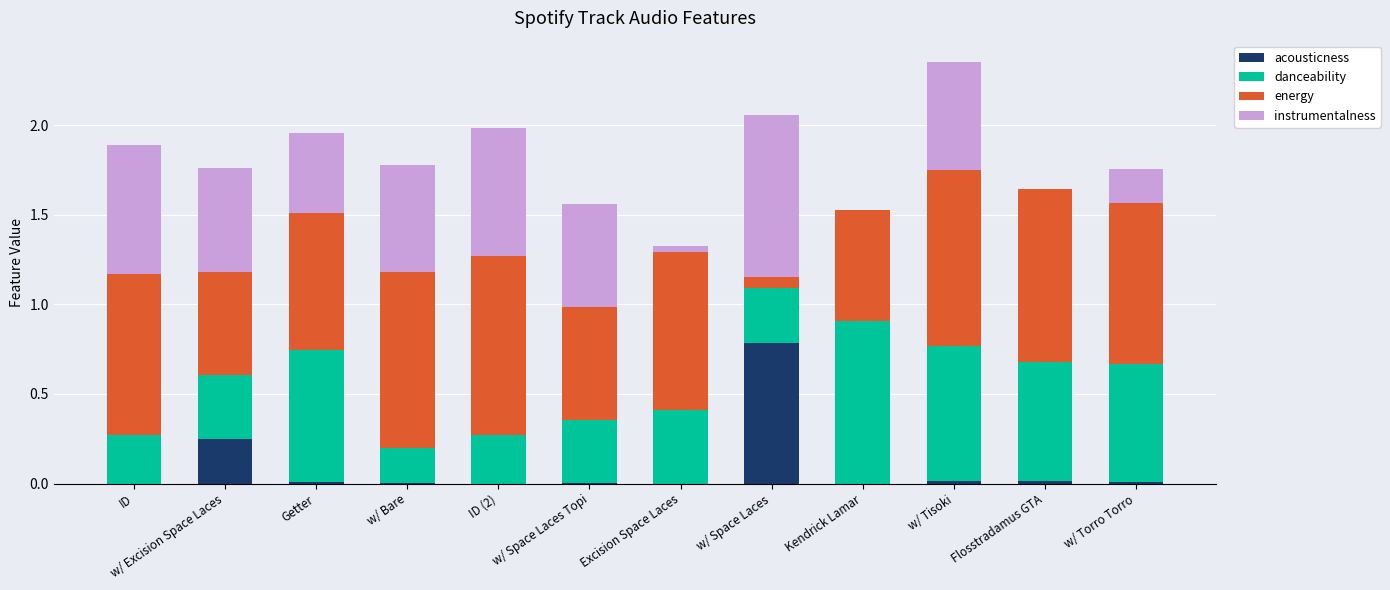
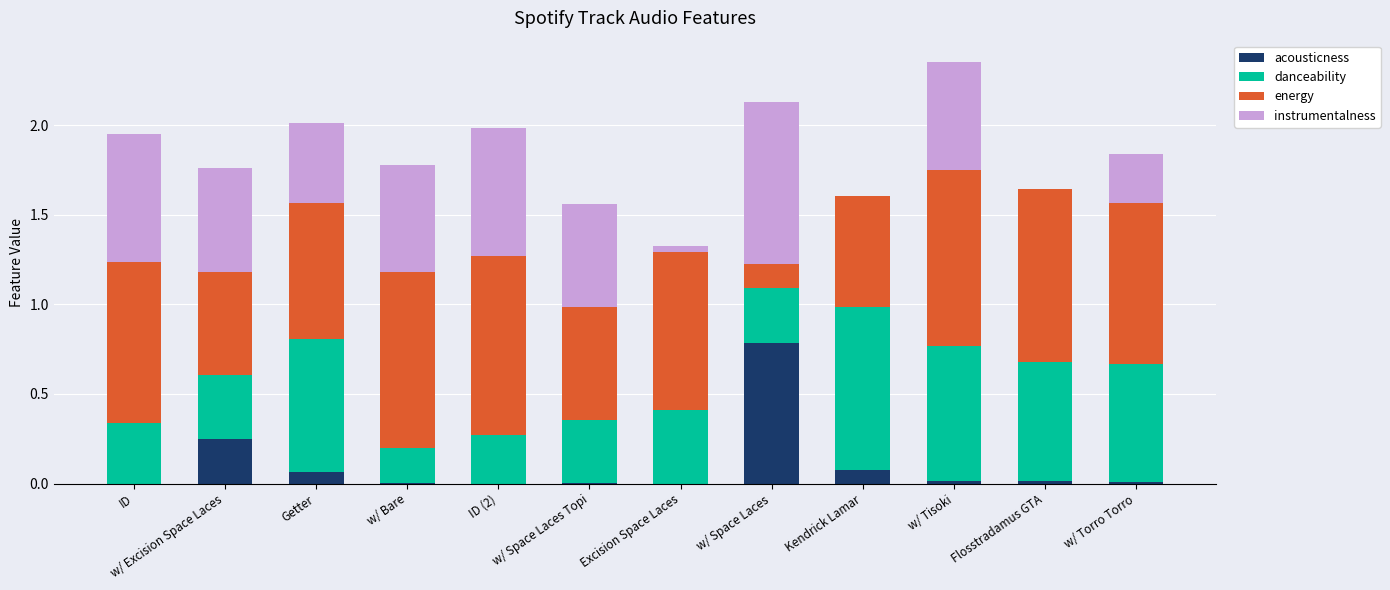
danceability, ID: 0.27 -> 0.34
acousticness, Getter: 0.01 -> 0.07
energy, w/ Space Laces: 0.06 -> 0.14
acousticness, Kendrick Lamar: 0.00 -> 0.08
instrumentalness, w/ Torro Torro: 0.19 -> 0.27
